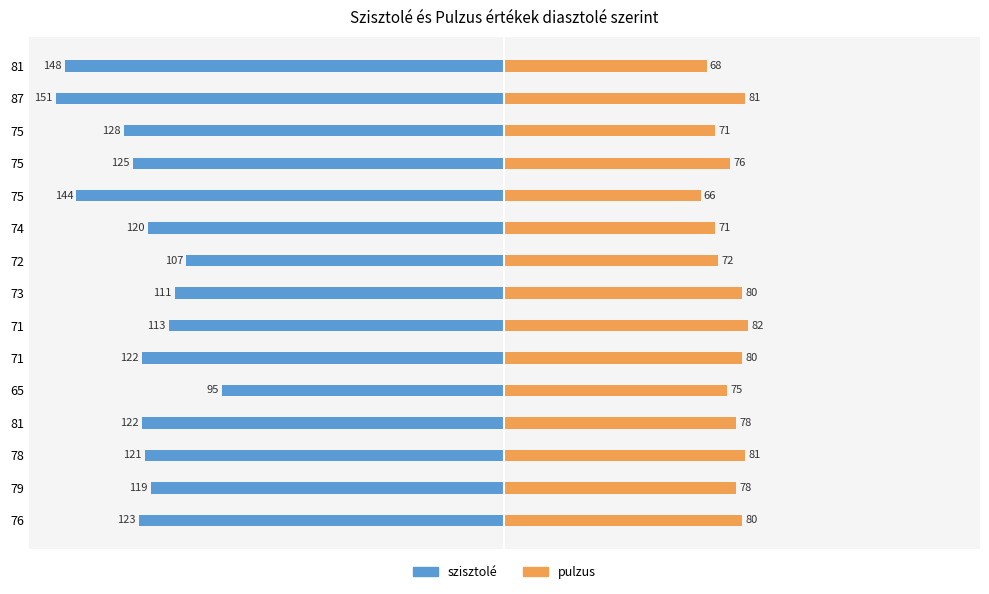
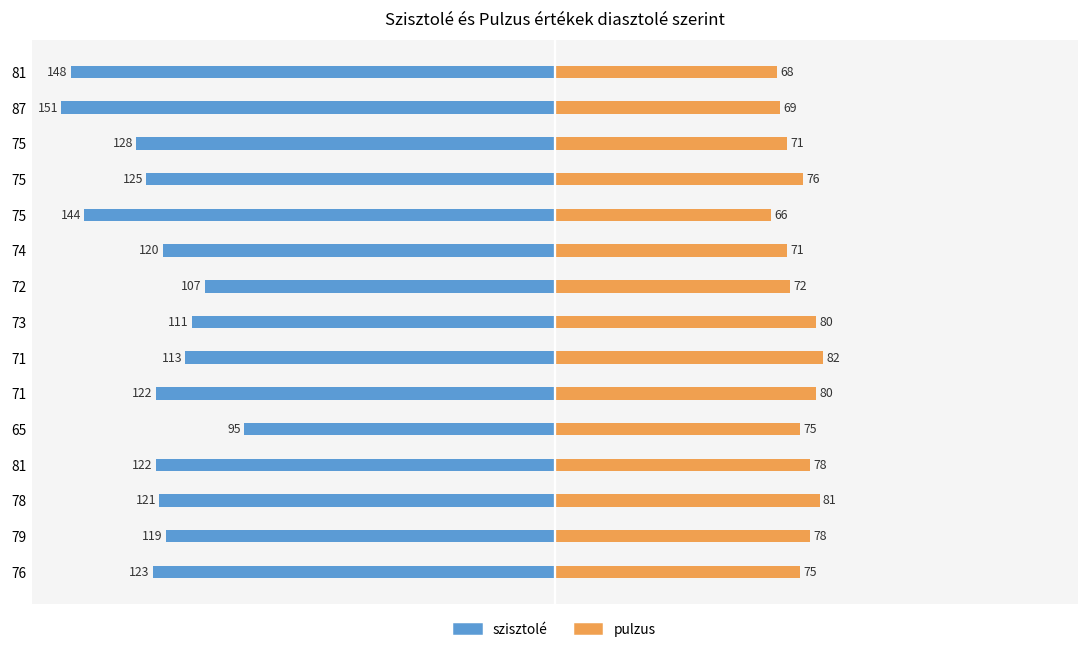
pulzus, 87: 81 -> 69
pulzus, 76: 80 -> 75
